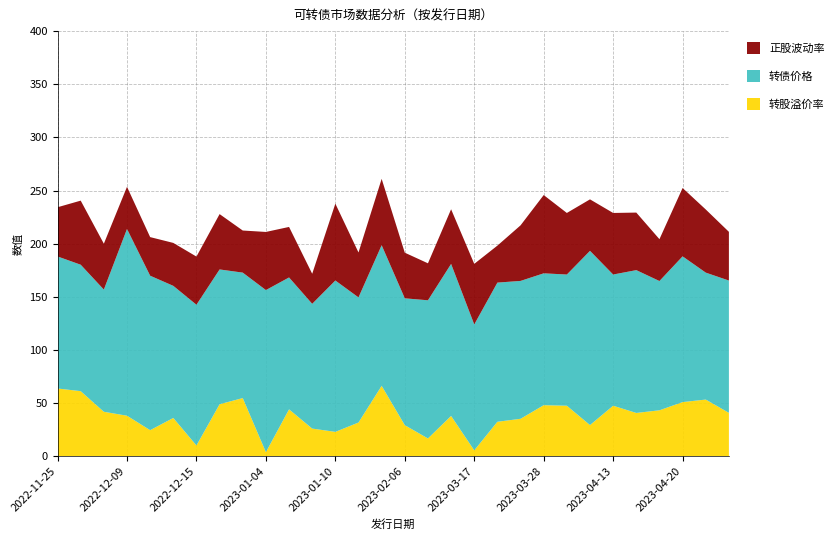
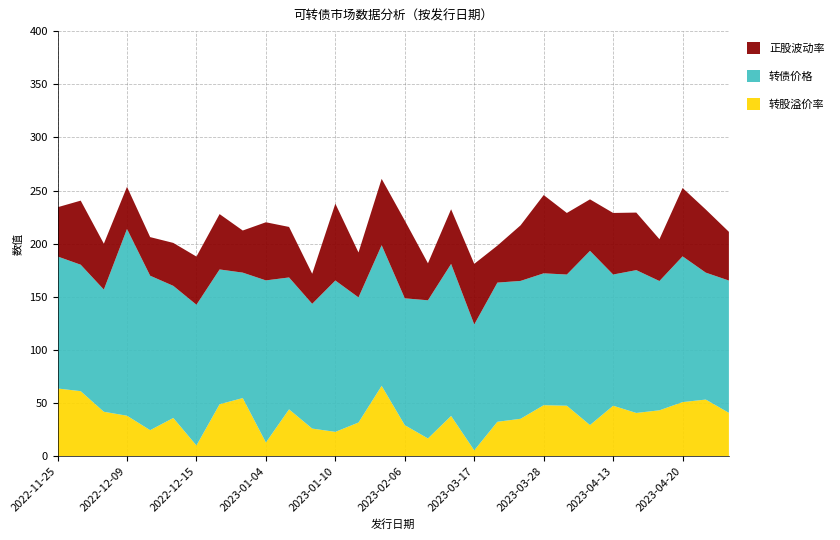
转股溢价率, 2023-01-04: 4 -> 13
正股波动率, 2023-02-06: 43 -> 73
